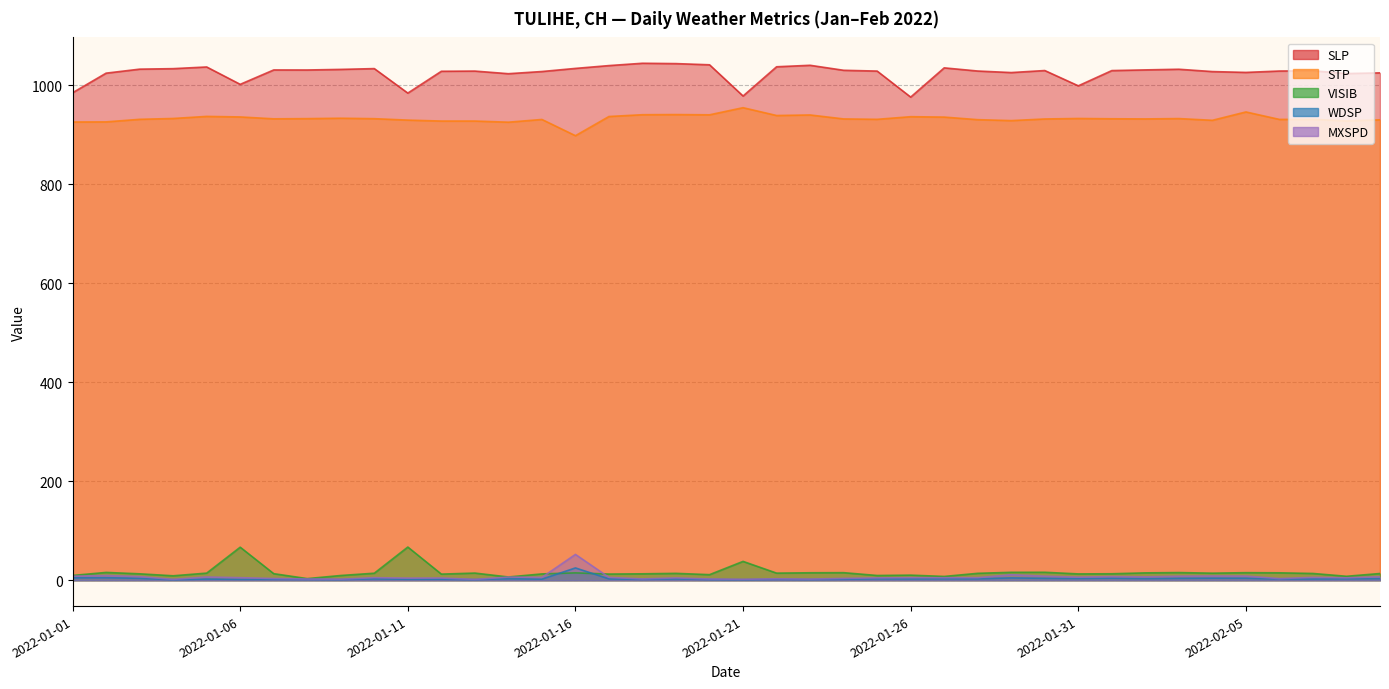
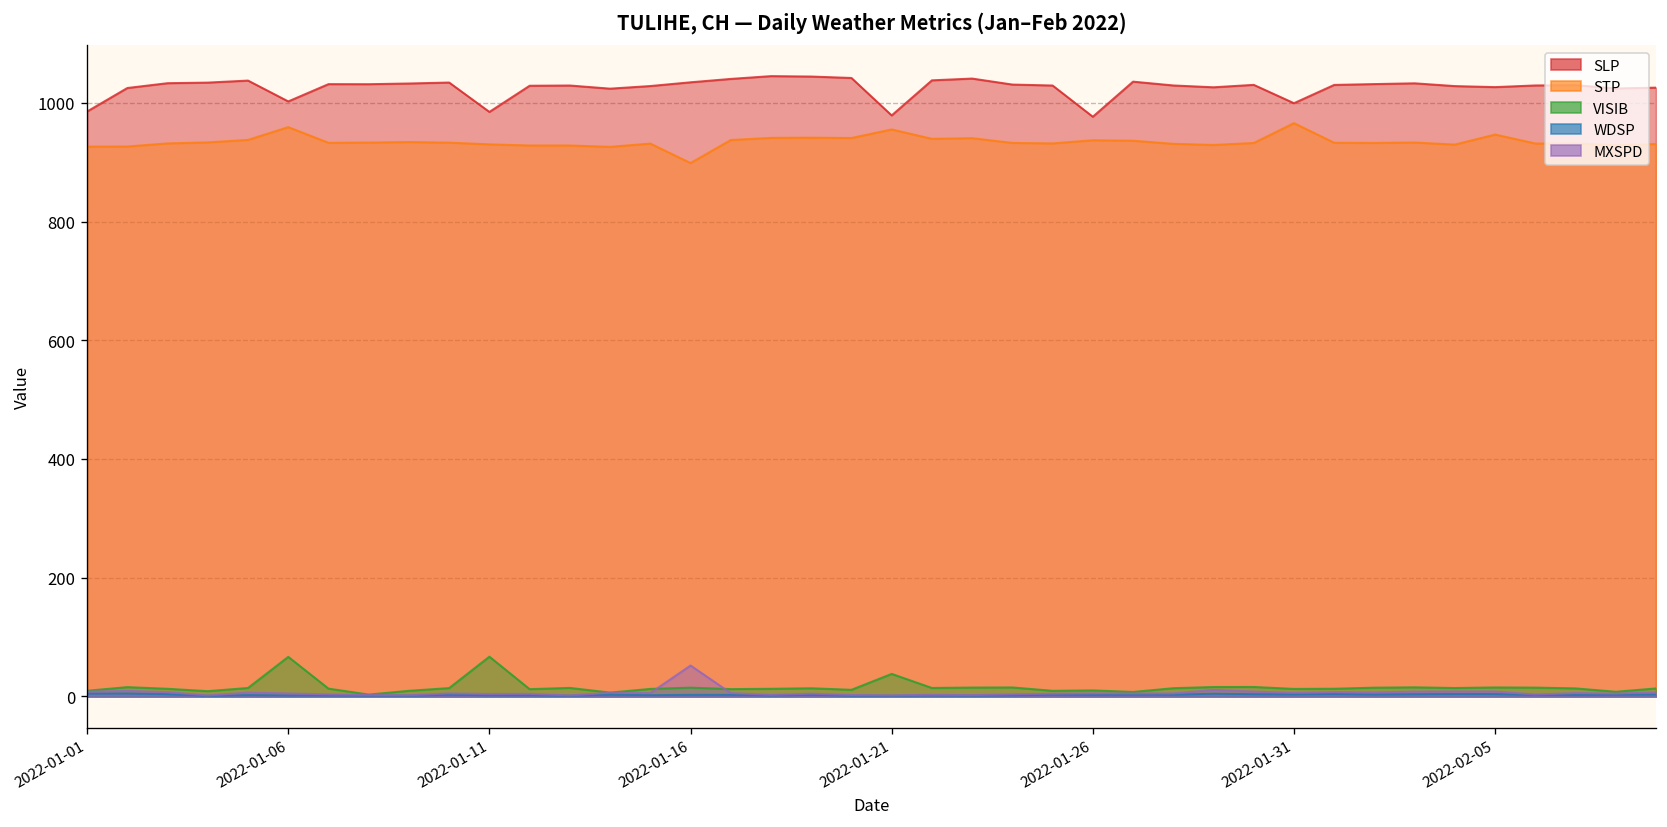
STP, 2022-01-06: 940 -> 960
WDSP, 2022-01-16: 20 -> 0
STP, 2022-01-31: 930 -> 970
